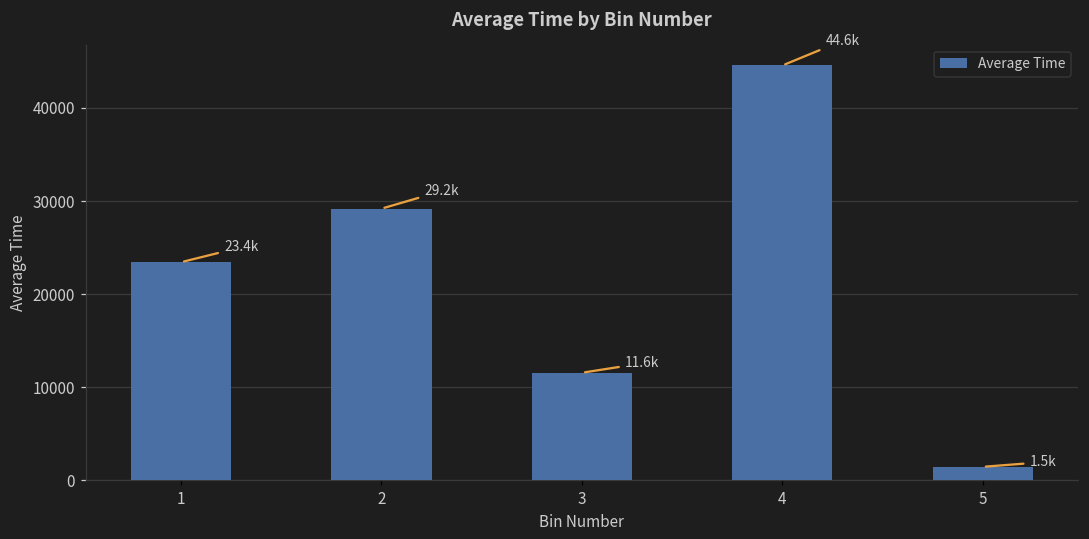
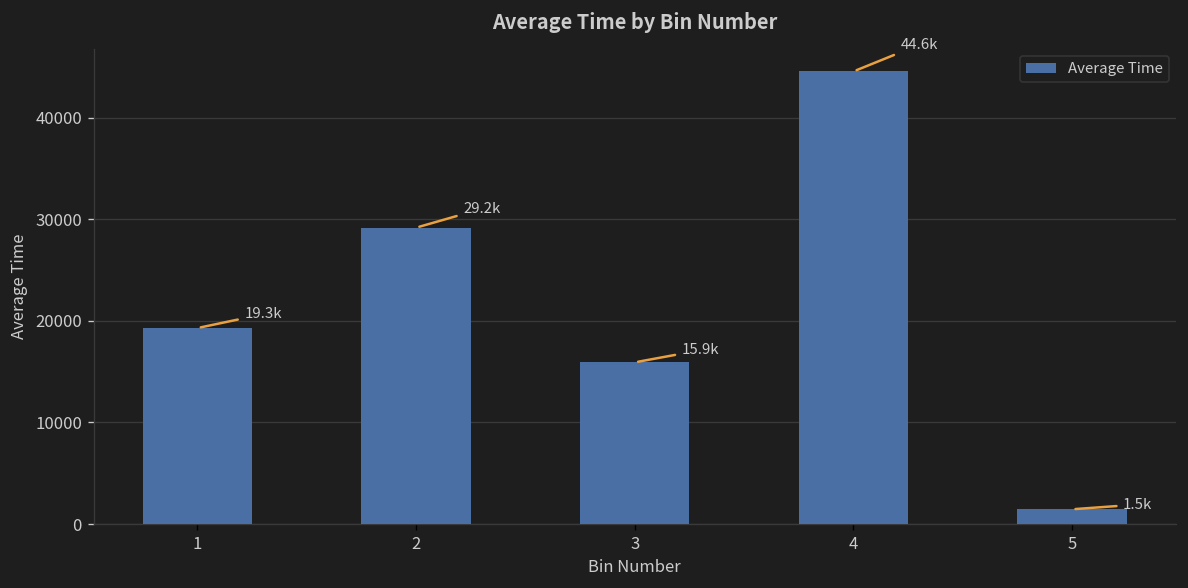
1: 23.4k -> 19.3k
3: 11.6k -> 15.9k
